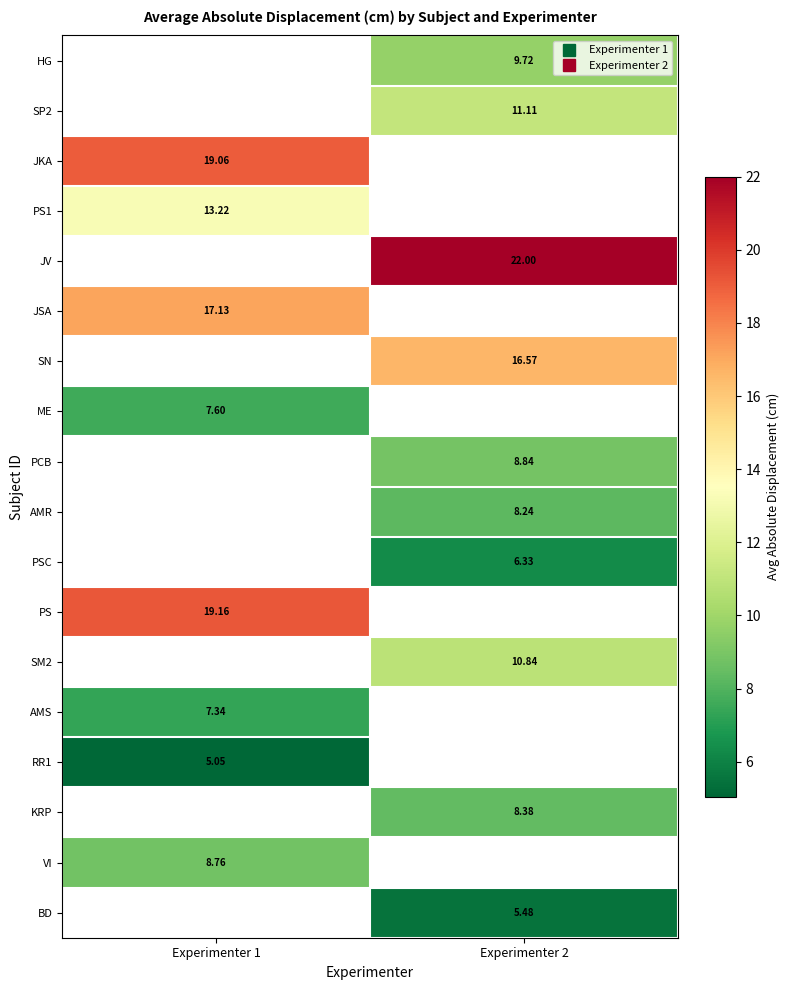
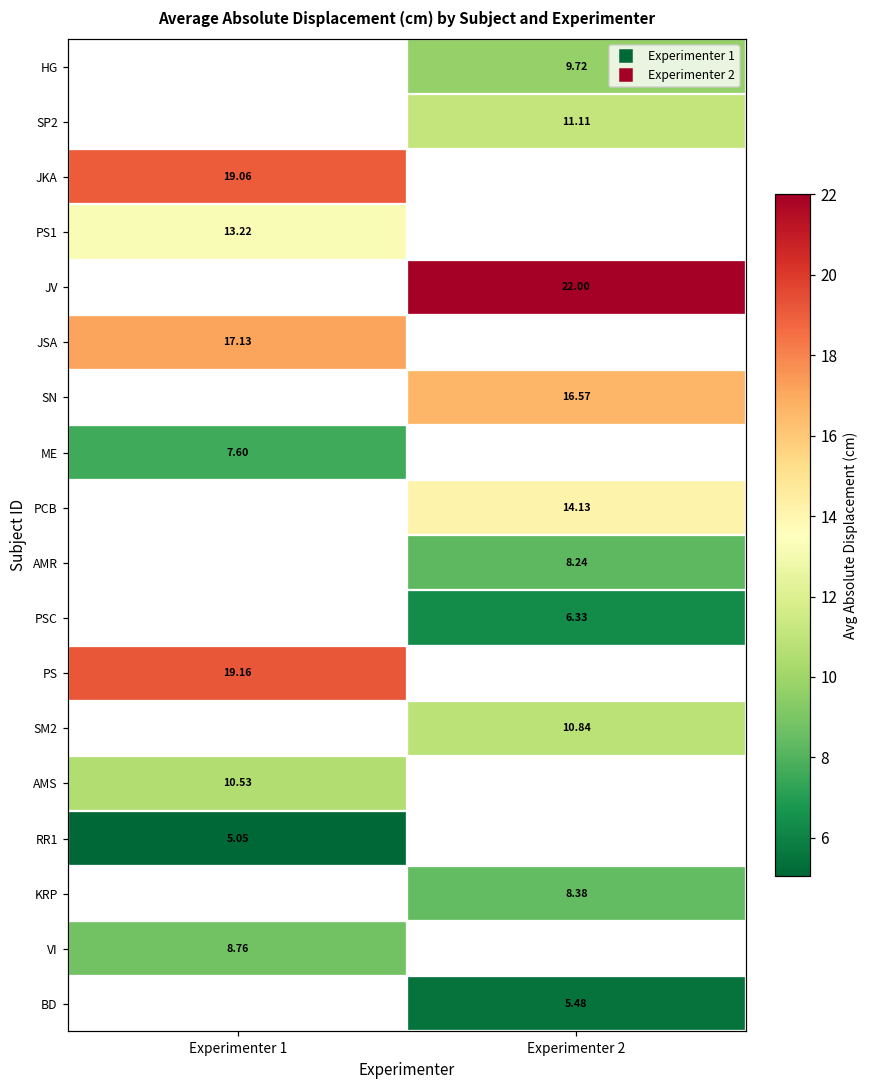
PCB, Experimenter 2: 8.84 -> 14.13
AMS, Experimenter 1: 7.34 -> 10.53
